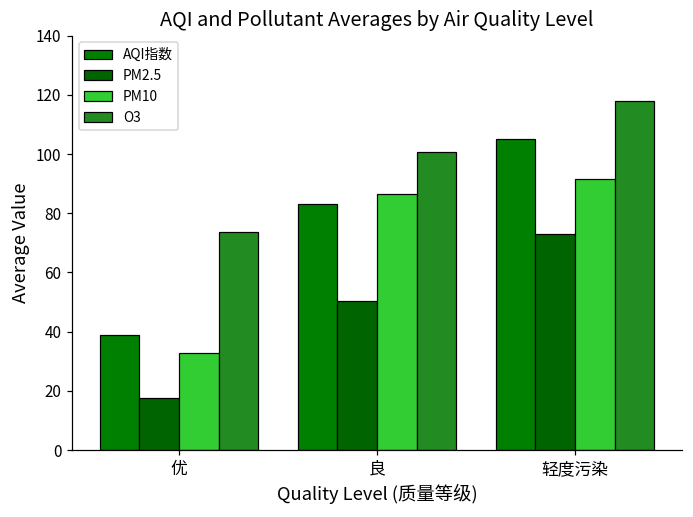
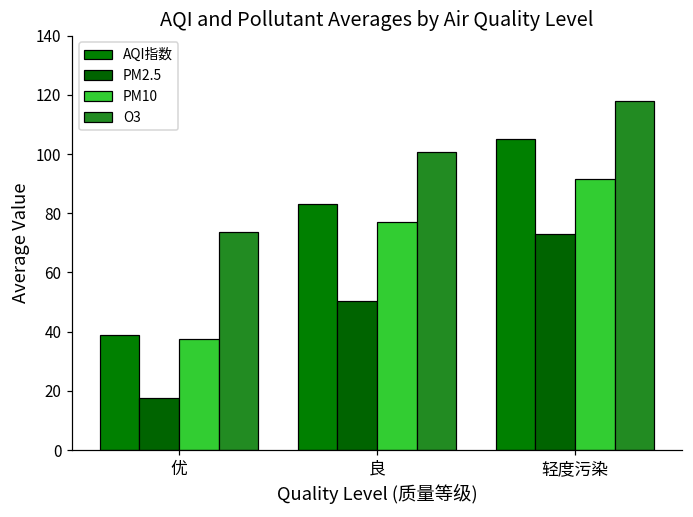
PM10, 优: 33 -> 38
PM10, 良: 87 -> 77
